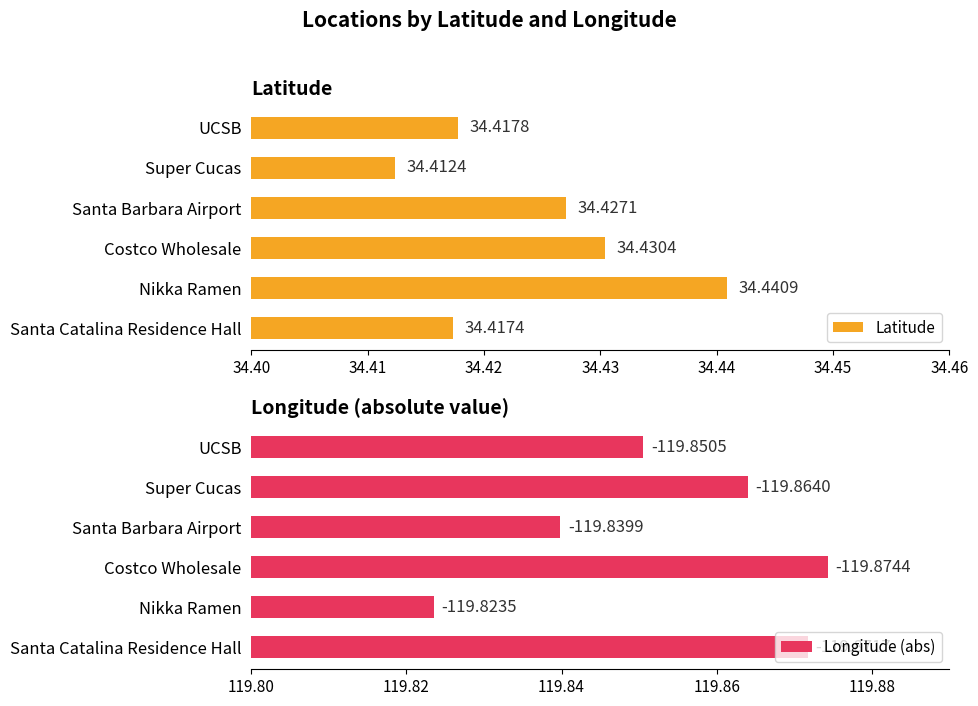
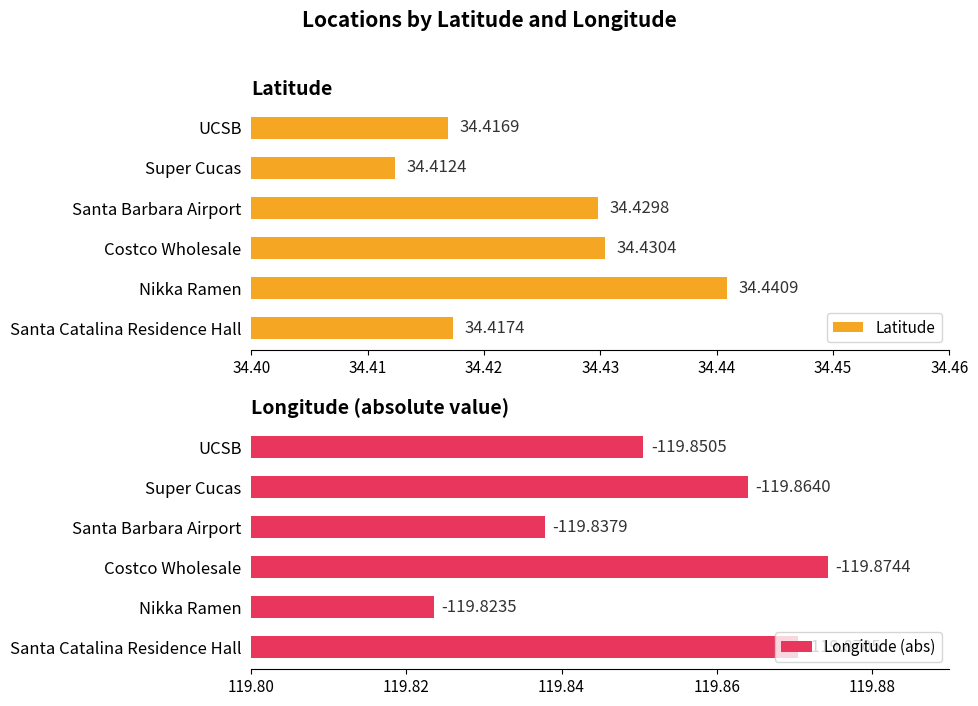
Latitude, UCSB: 34.4178 -> 34.4169
Latitude, Santa Barbara Airport: 34.4271 -> 34.4298
Longitude (absolute value), Santa Barbara Airport: -119.8399 -> -119.8379
Longitude (absolute value), Santa Catalina Residence Hall: -119.8717 -> -119.8705
